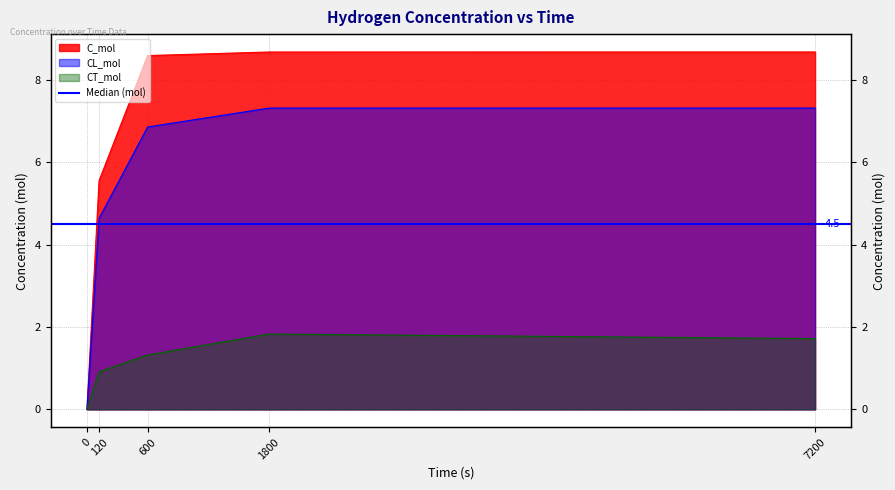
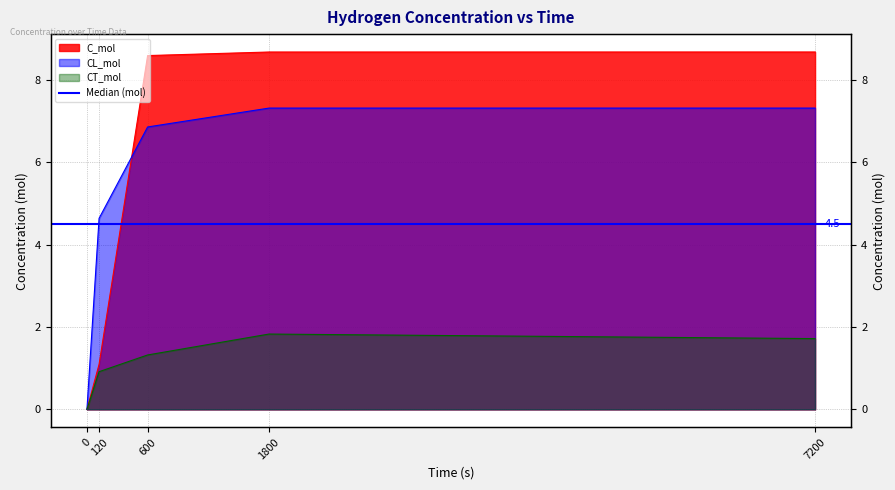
C_mol, 120: 5.6 -> 1.1
